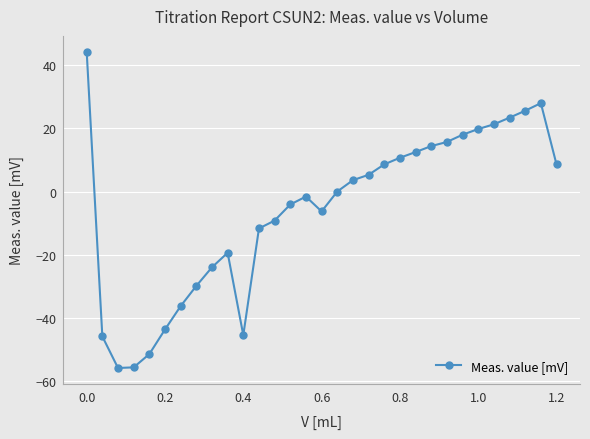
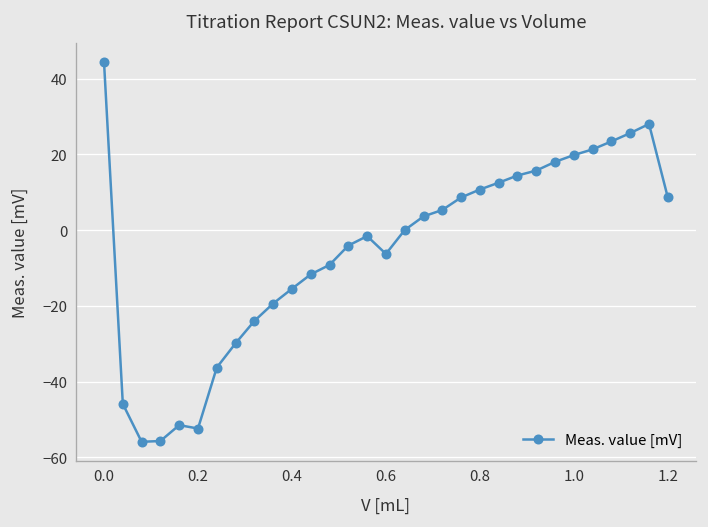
0.2: -44 -> -52
0.4: -46 -> -16
